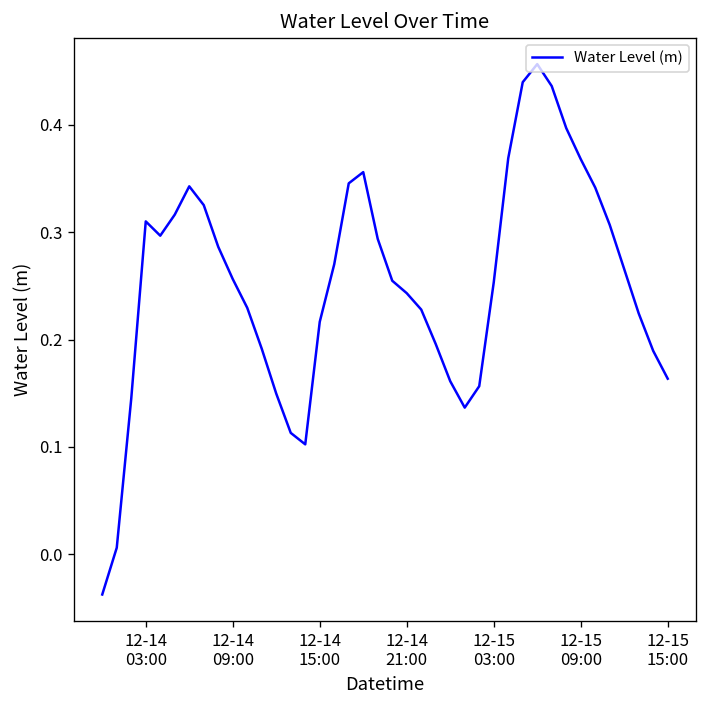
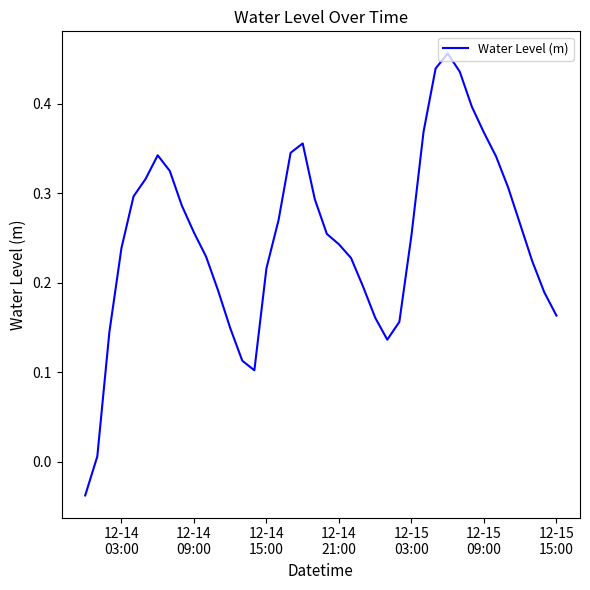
12-14 03:00: 0.31 -> 0.24
